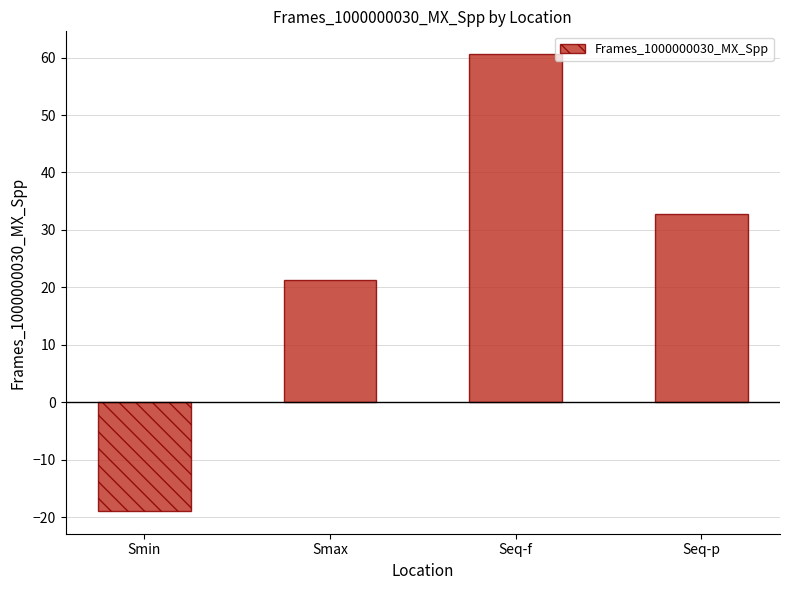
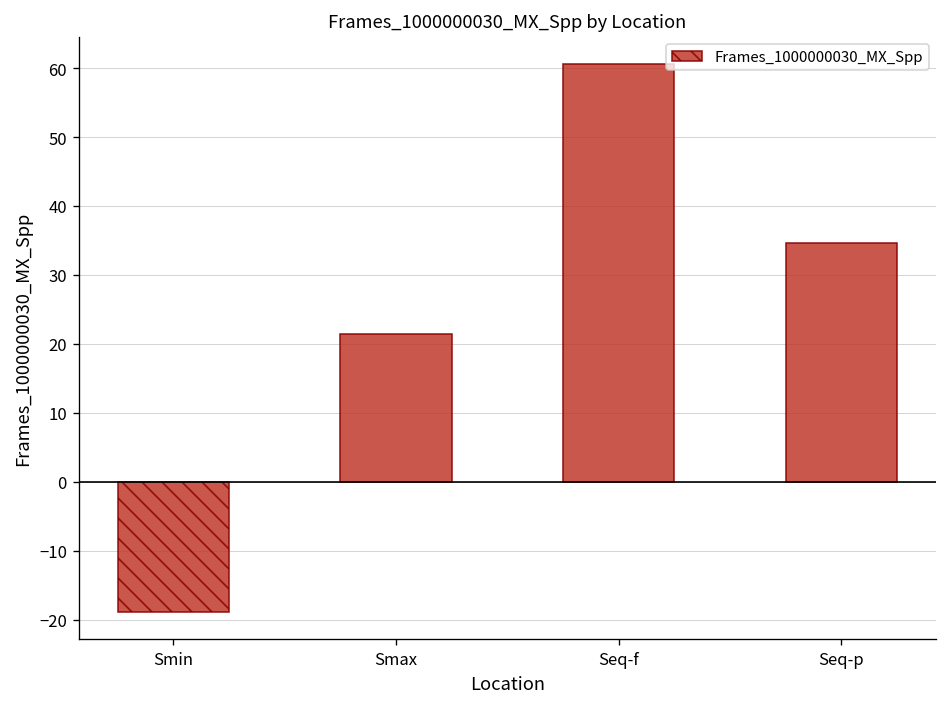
Seq-p: 33 -> 35
